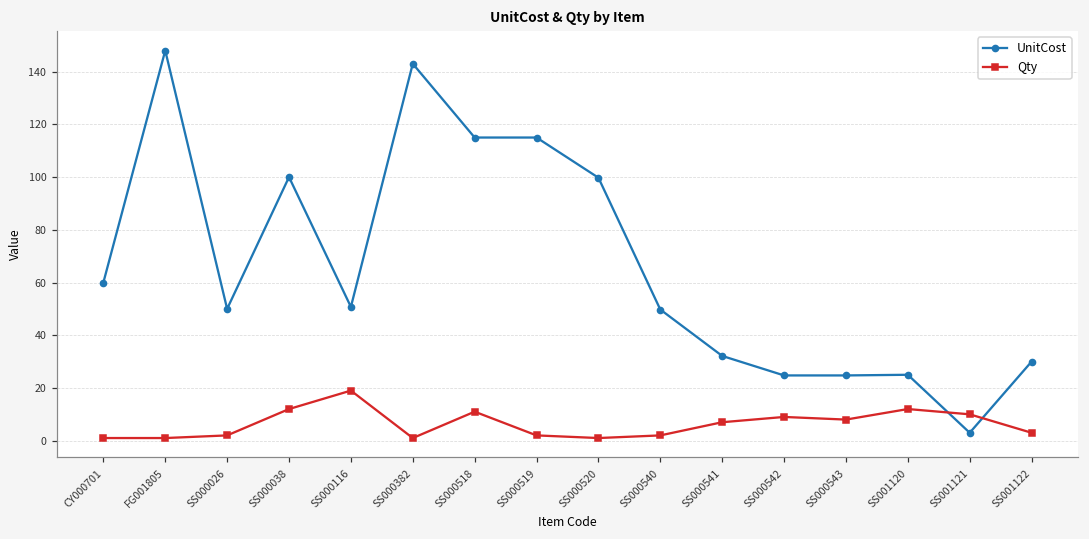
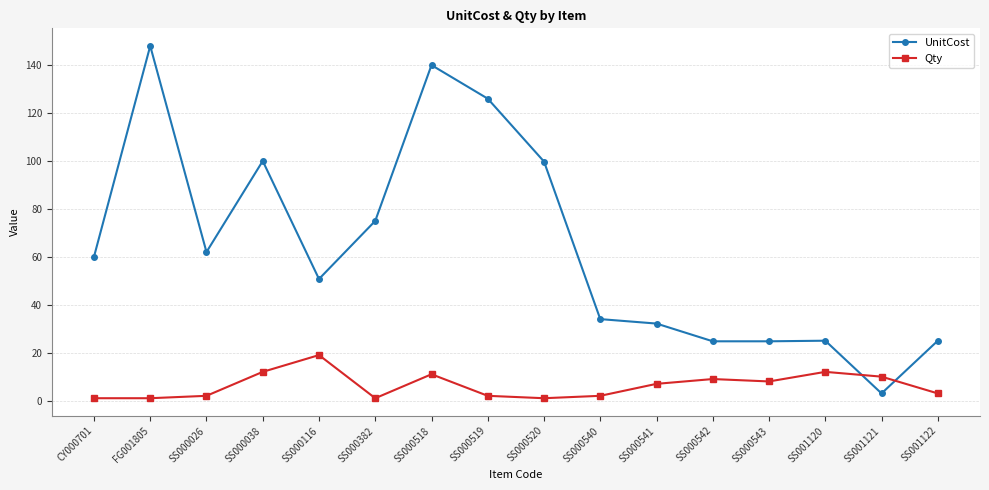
UnitCost, SS000026: 50 -> 62
UnitCost, SS000382: 143 -> 75
UnitCost, SS000518: 115 -> 140
UnitCost, SS000519: 115 -> 126
UnitCost, SS000540: 50 -> 34
UnitCost, SS001122: 30 -> 25
